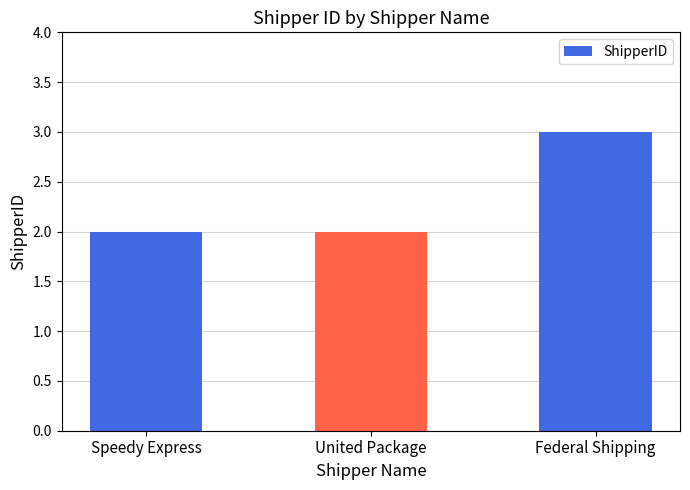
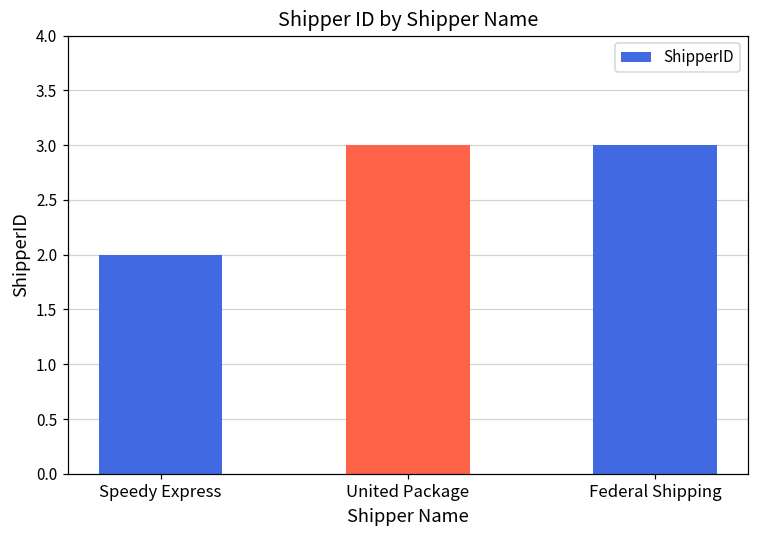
United Package: 2 -> 3
